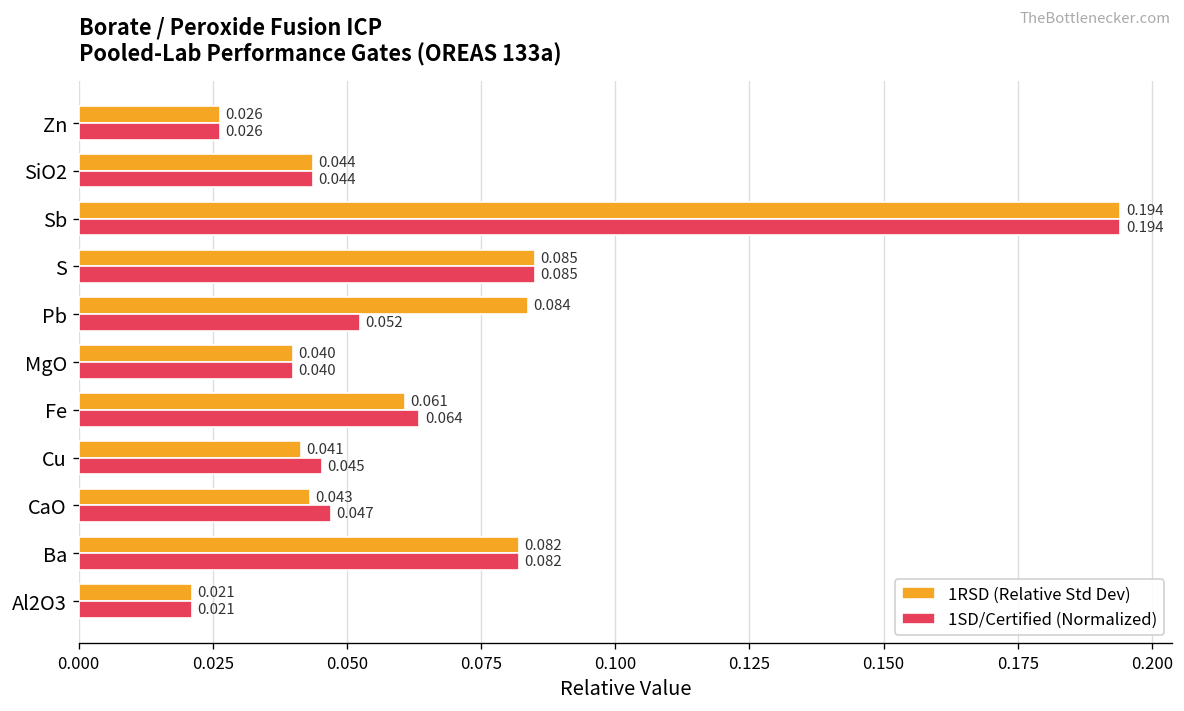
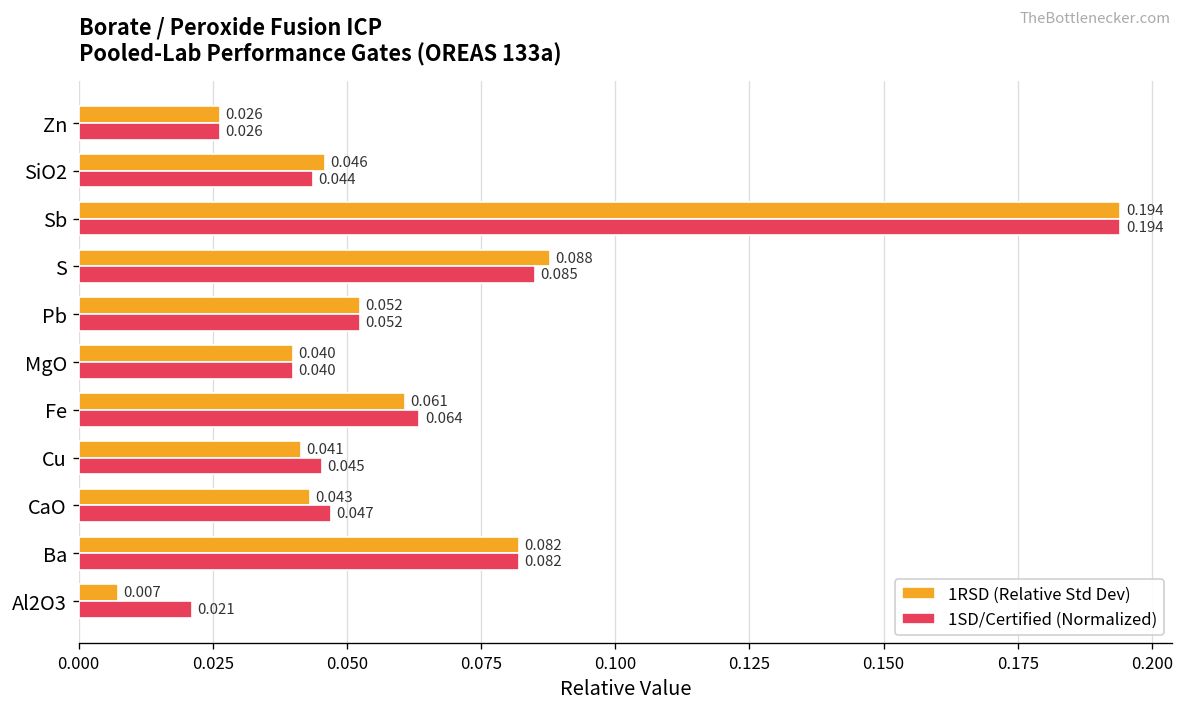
1RSD (Relative Std Dev), SiO2: 0.044 -> 0.046
1RSD (Relative Std Dev), S: 0.085 -> 0.088
1RSD (Relative Std Dev), Pb: 0.084 -> 0.052
1RSD (Relative Std Dev), Al2O3: 0.021 -> 0.007
